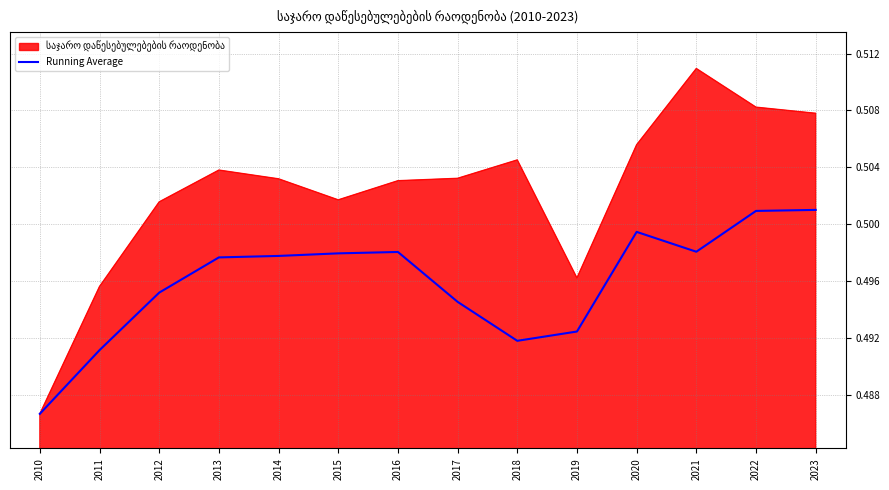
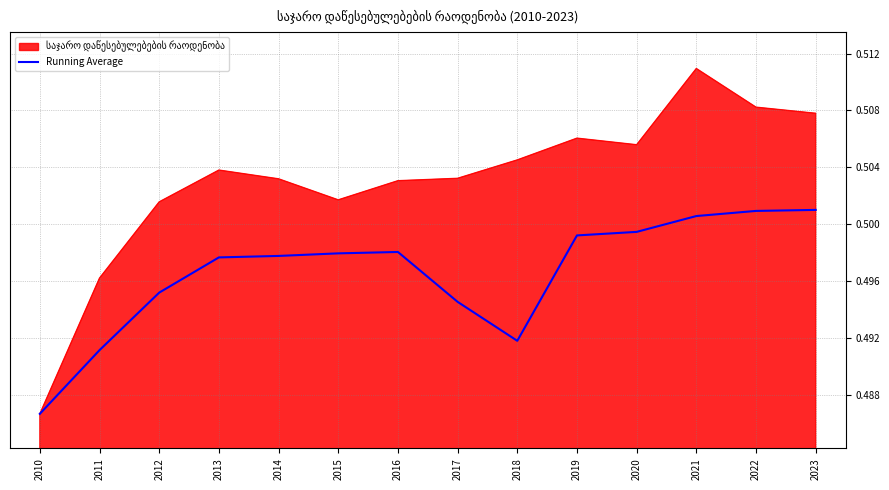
საჯარო დაწესებულებების რაოდენობა, 2011: 0.4956 -> 0.4962
საჯარო დაწესებულებების რაოდენობა, 2019: 0.4962 -> 0.5060
Running Average, 2019: 0.4924 -> 0.4992
Running Average, 2021: 0.4981 -> 0.5006
